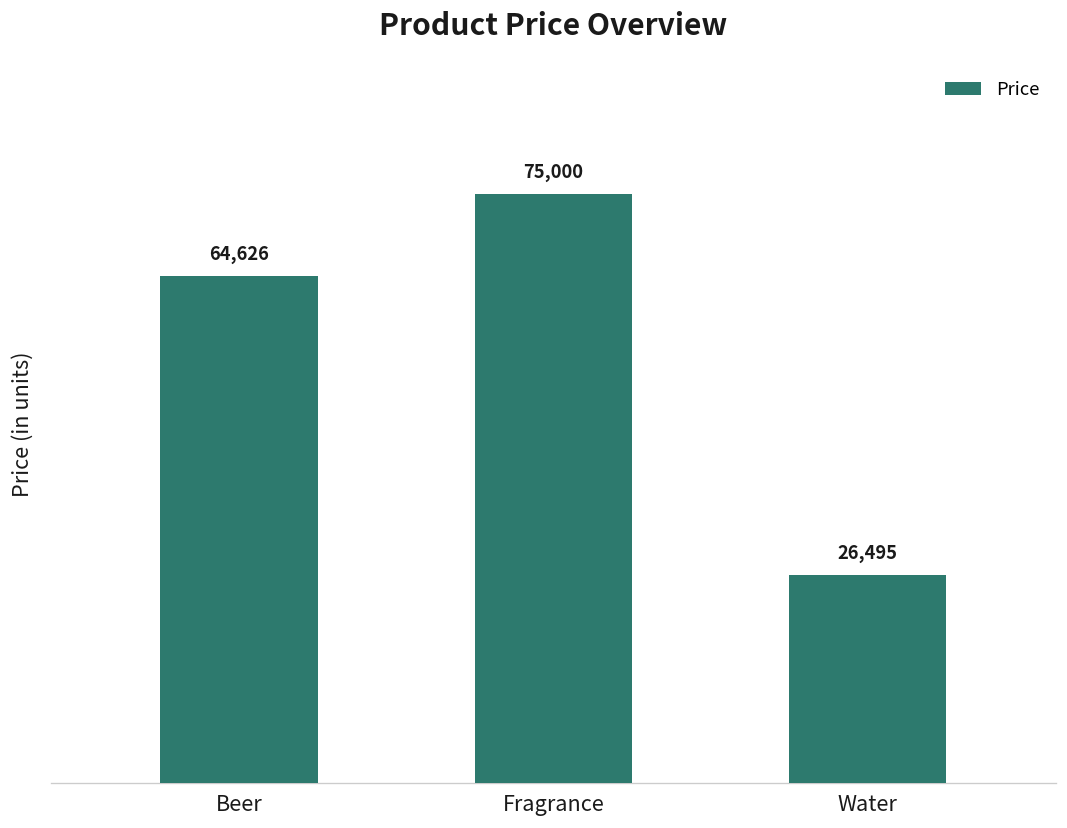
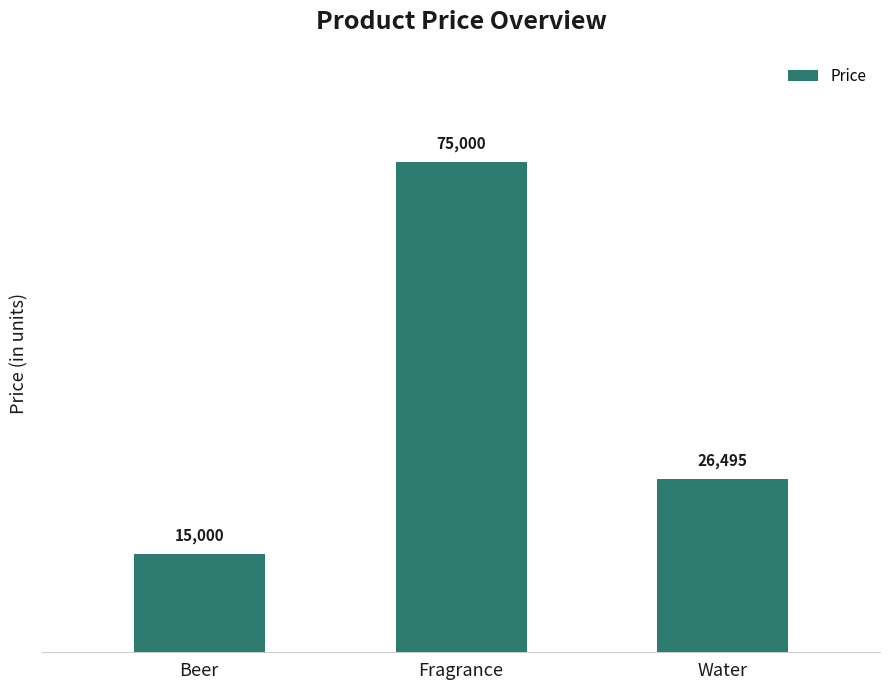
Beer: 64,626 -> 15,000
